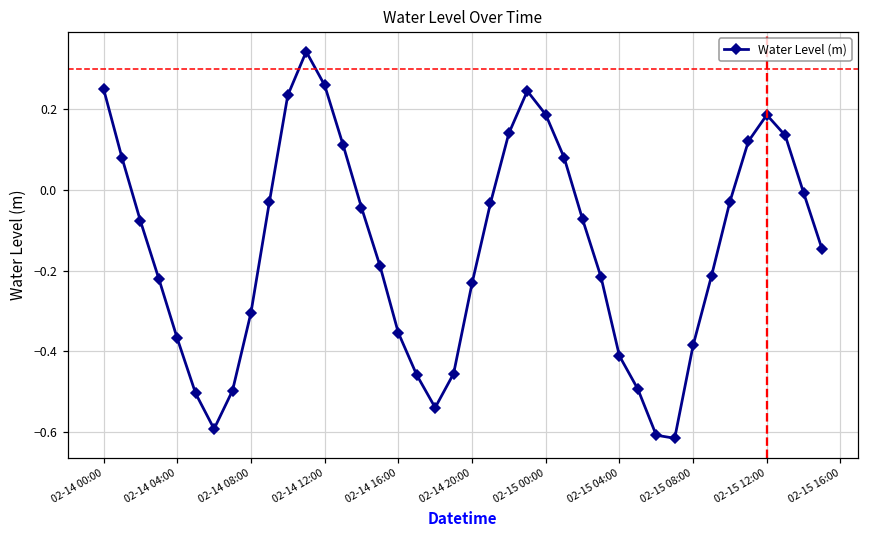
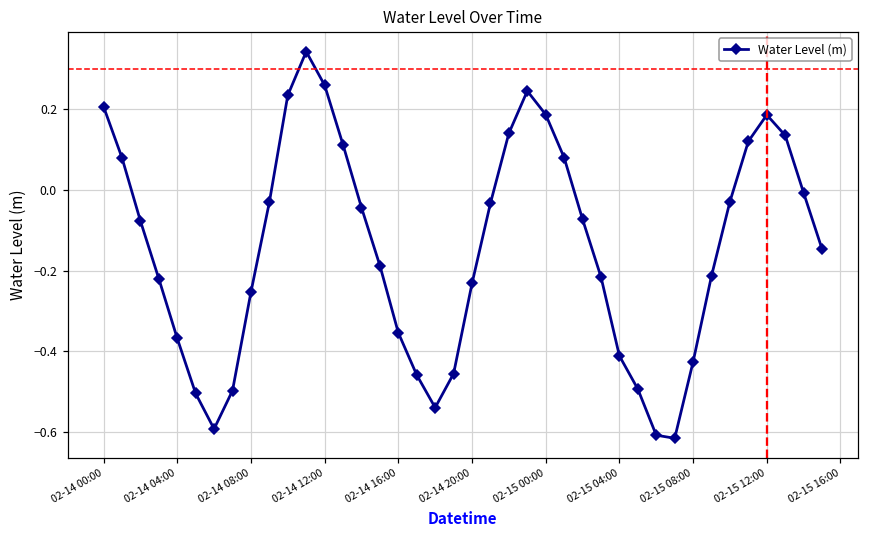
02-14 00:00: 0.25 -> 0.21
02-14 08:00: -0.31 -> -0.25
02-15 08:00: -0.39 -> -0.43
